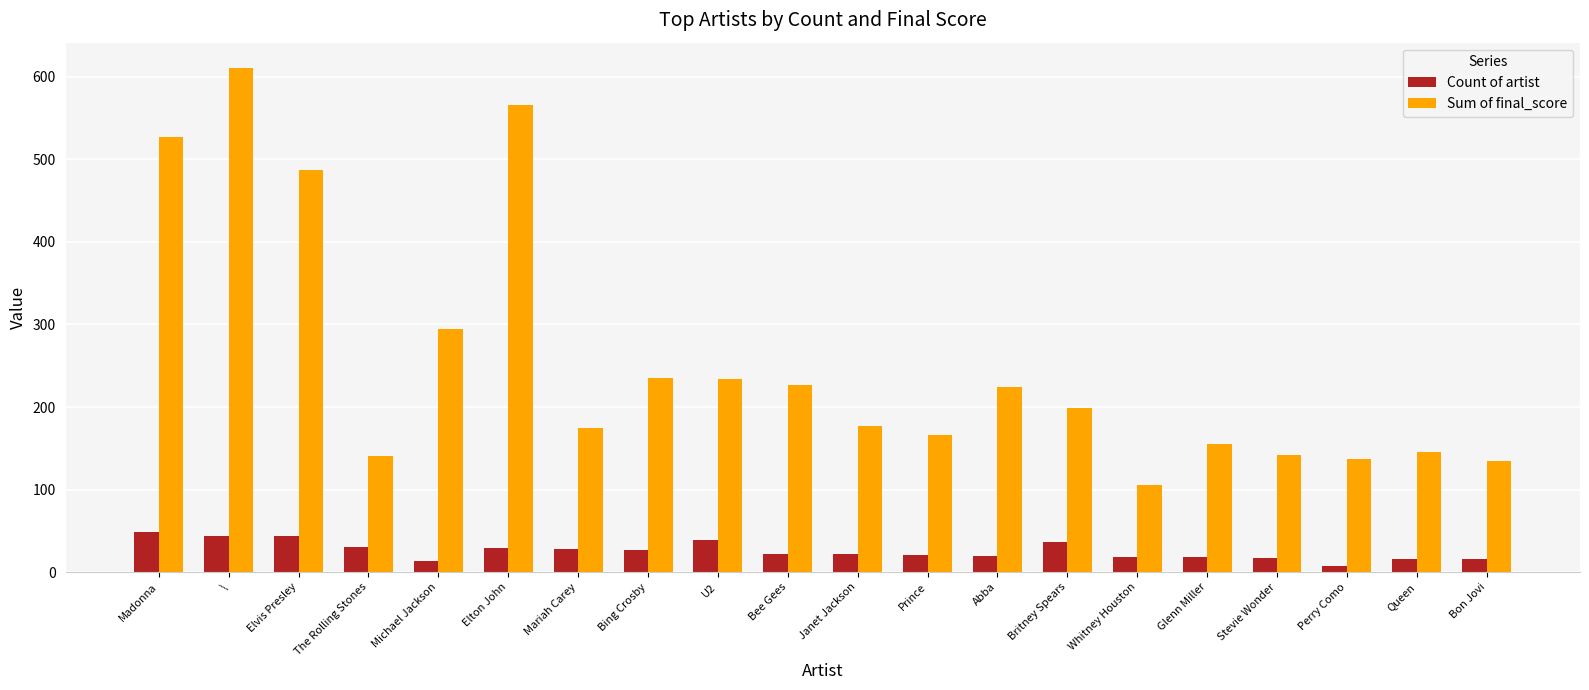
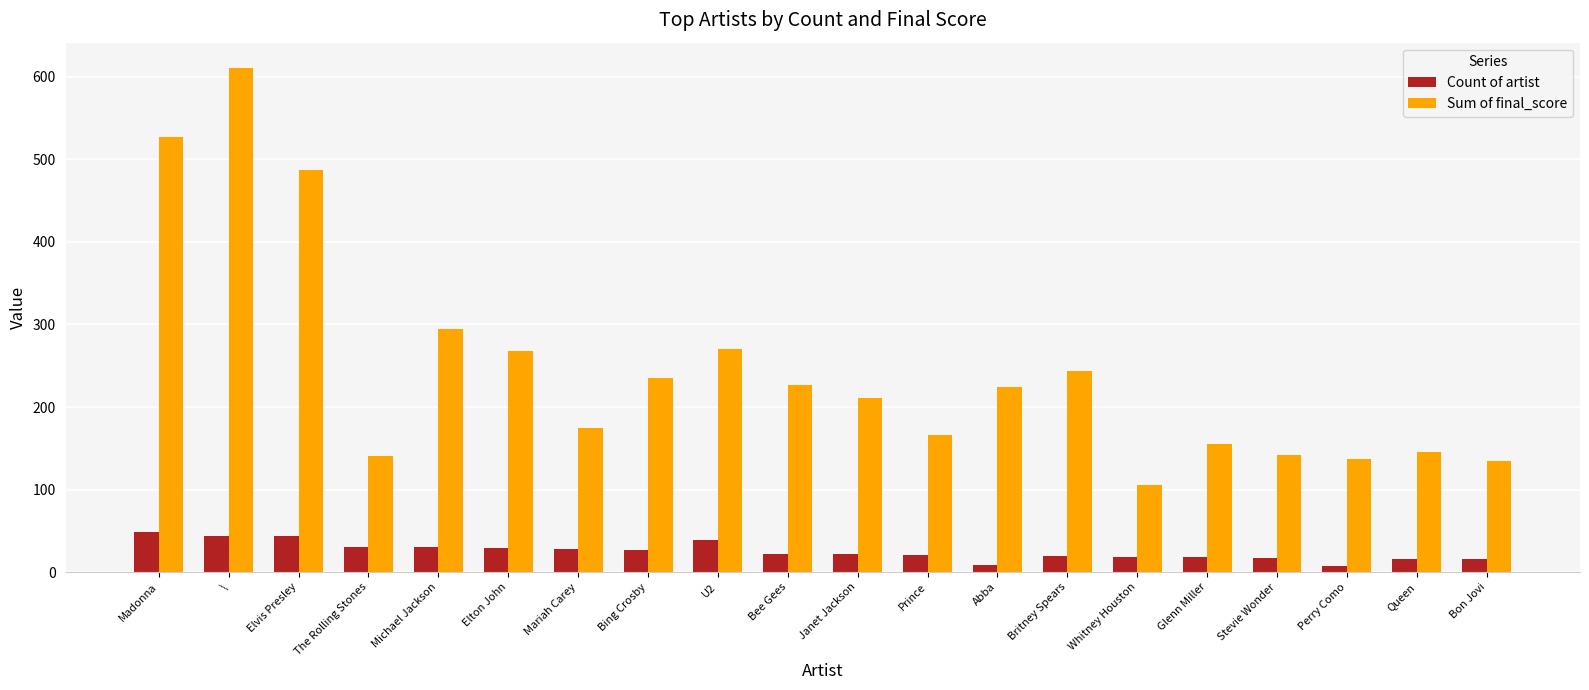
Count of artist, Michael Jackson: 10 -> 30
Sum of final_score, Elton John: 570 -> 270
Sum of final_score, U2: 230 -> 270
Sum of final_score, Janet Jackson: 180 -> 210
Count of artist, Abba: 20 -> 10
Count of artist, Britney Spears: 40 -> 20
Sum of final_score, Britney Spears: 200 -> 240
